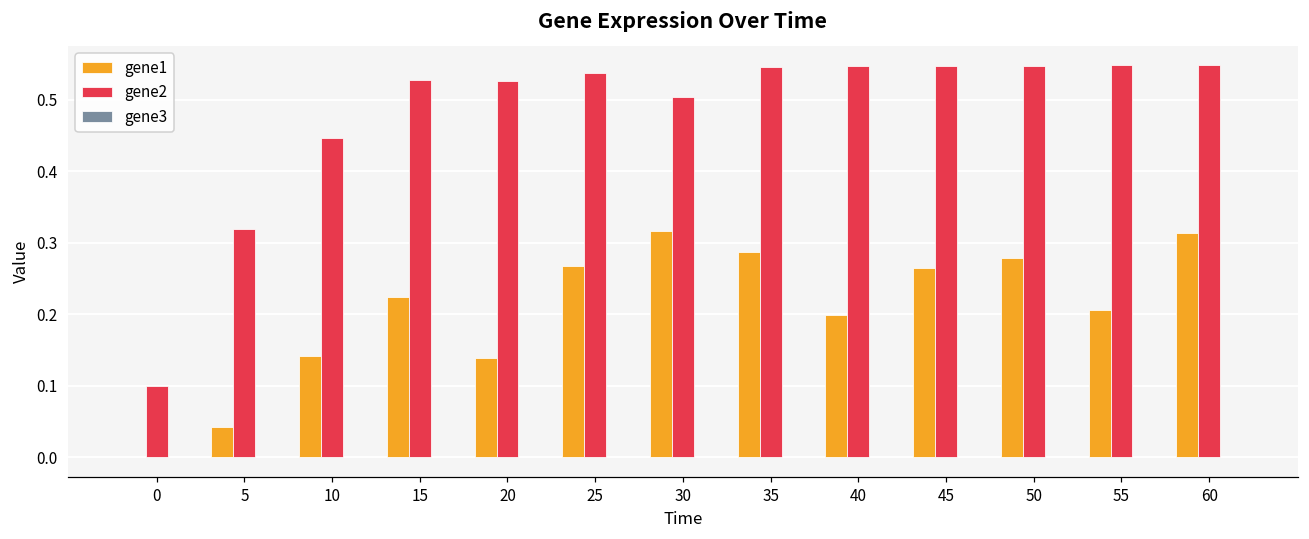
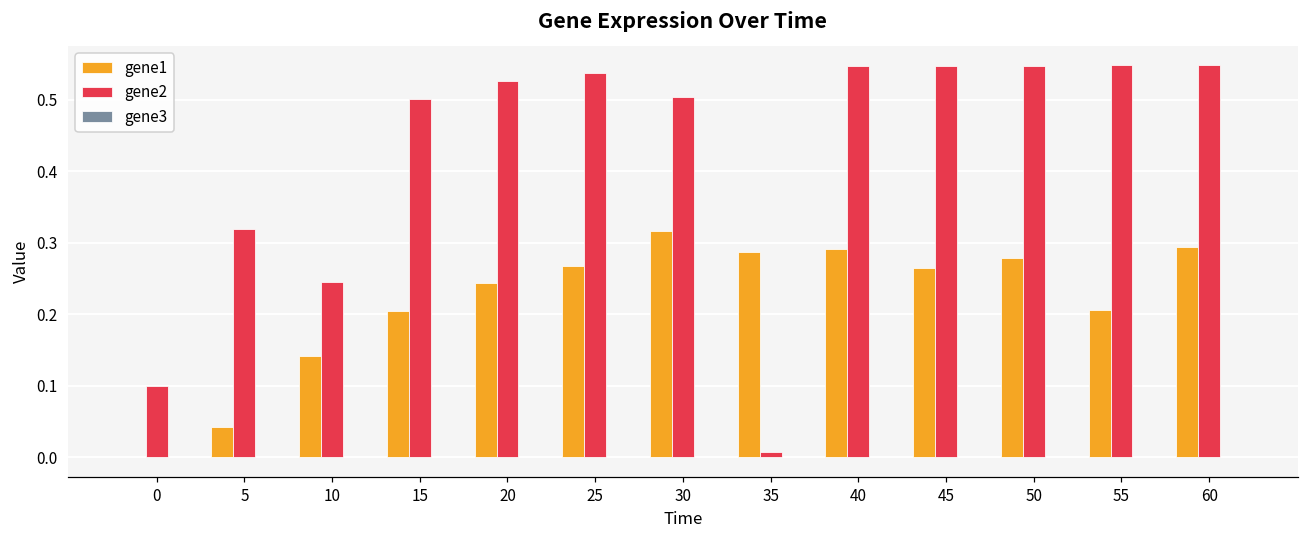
gene2, 10: 0.45 -> 0.24
gene1, 15: 0.22 -> 0.21
gene2, 15: 0.53 -> 0.50
gene1, 20: 0.14 -> 0.24
gene2, 35: 0.55 -> 0.01
gene1, 40: 0.20 -> 0.29
gene1, 60: 0.31 -> 0.29
